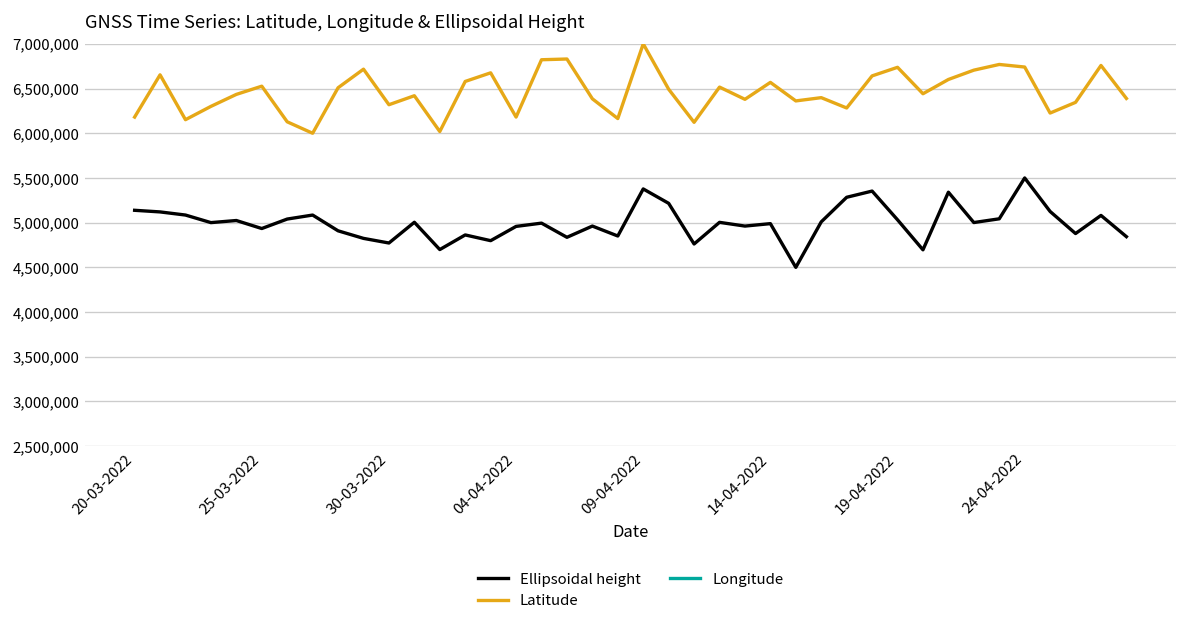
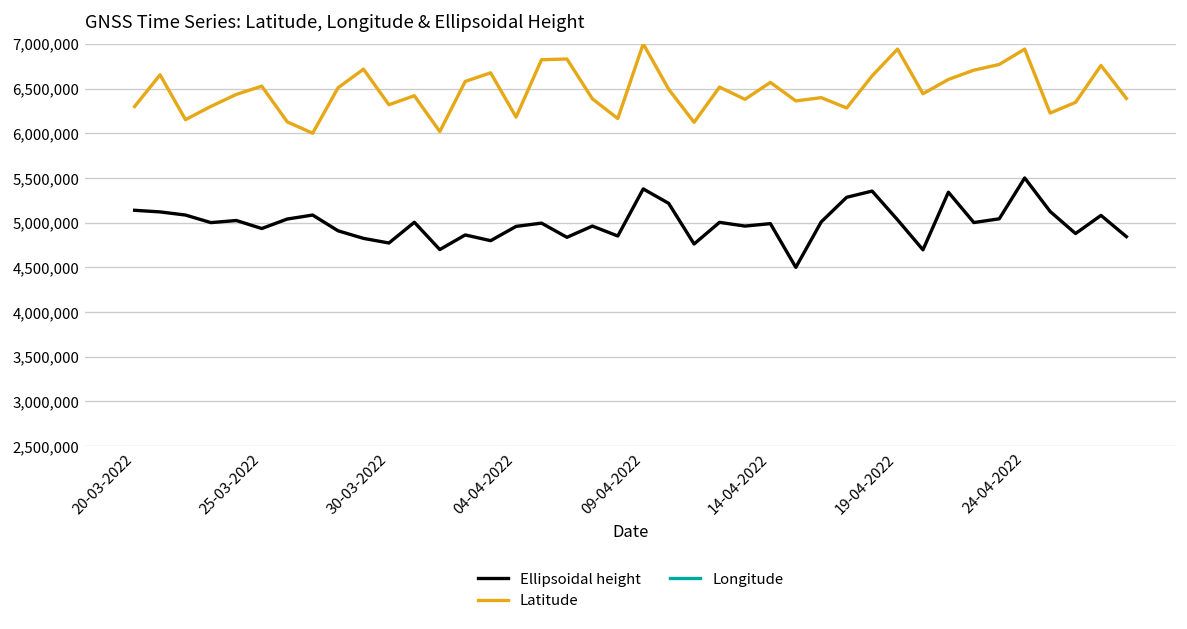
Latitude, 20-03-2022: 6,200,000 -> 6,300,000
Latitude, 19-04-2022: 6,700,000 -> 6,900,000
Latitude, 24-04-2022: 6,700,000 -> 6,900,000
